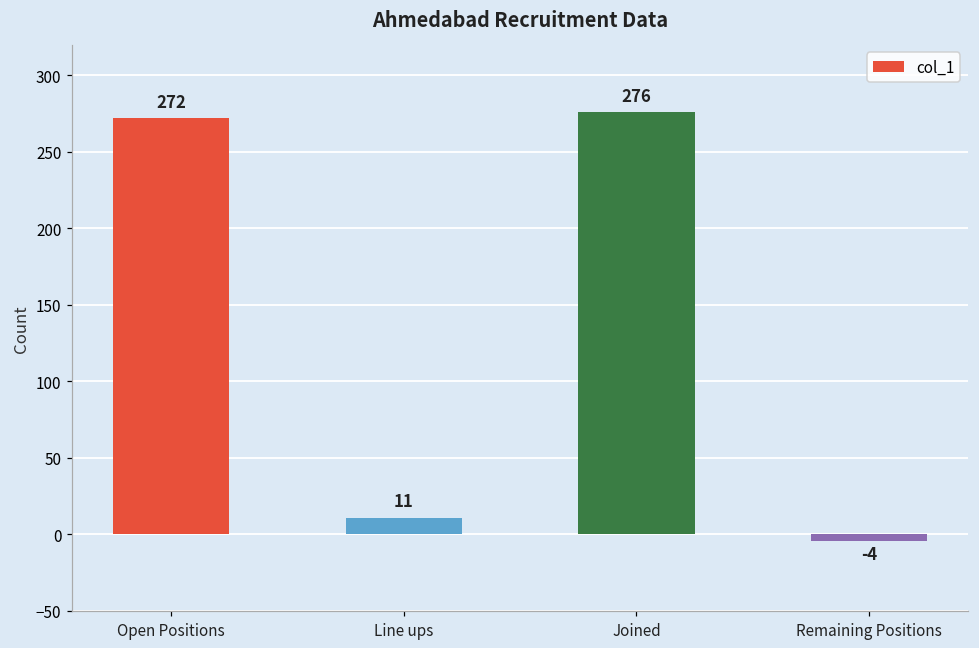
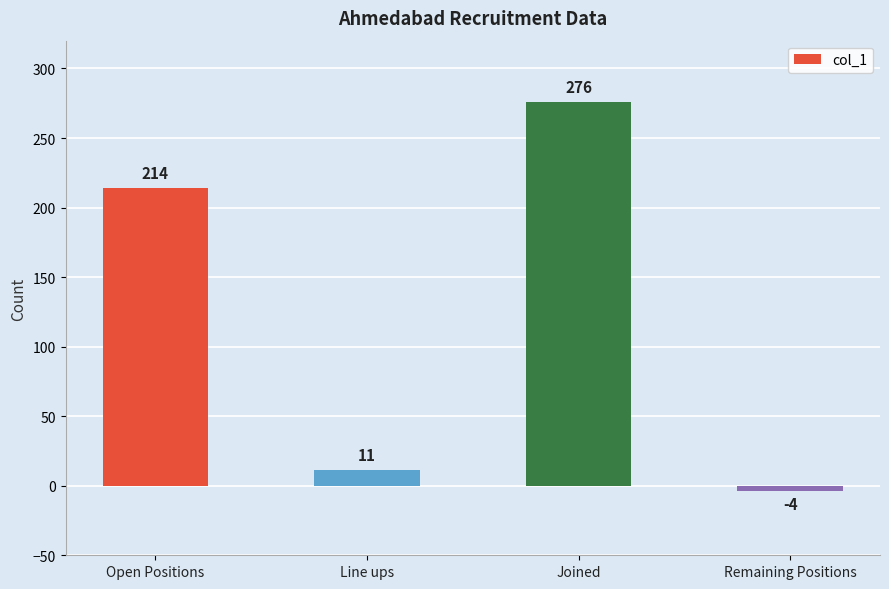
Open Positions: 272 -> 214
